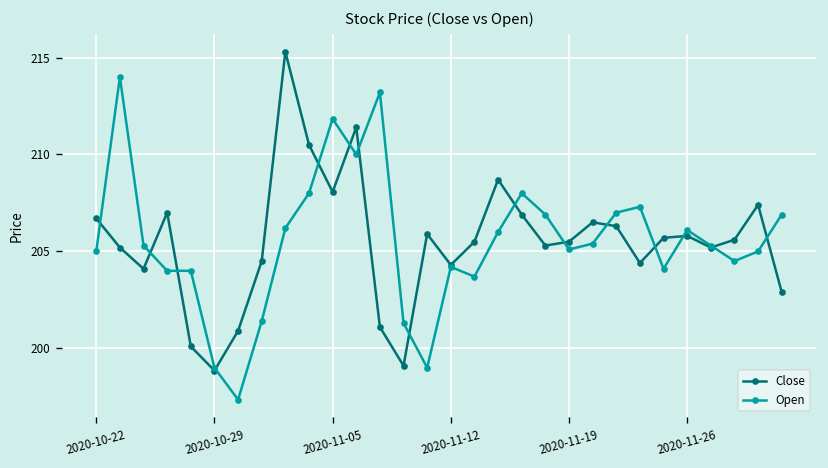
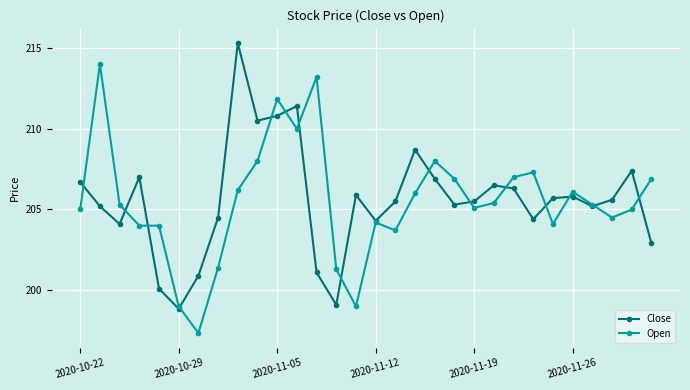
Close, 2020-11-05: 208.1 -> 210.8
